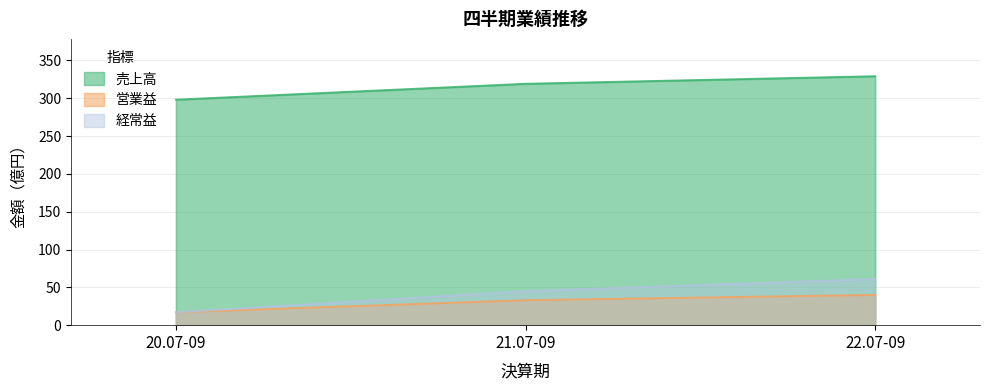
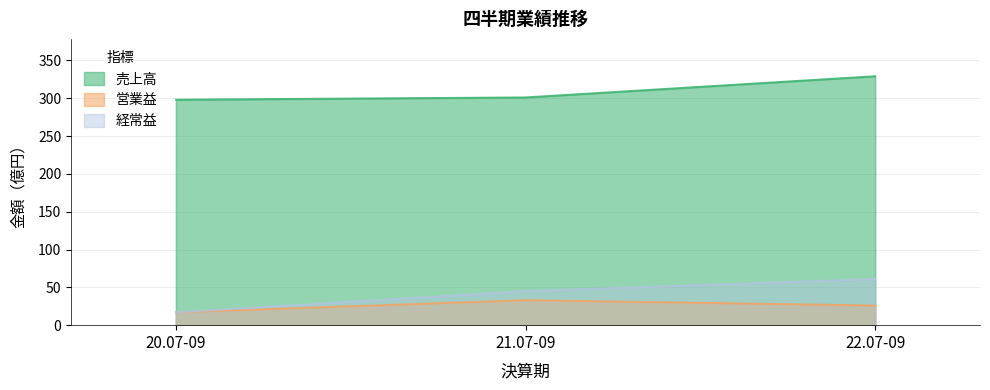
売上高, 21.07-09: 320 -> 300
営業益, 22.07-09: 40 -> 30
